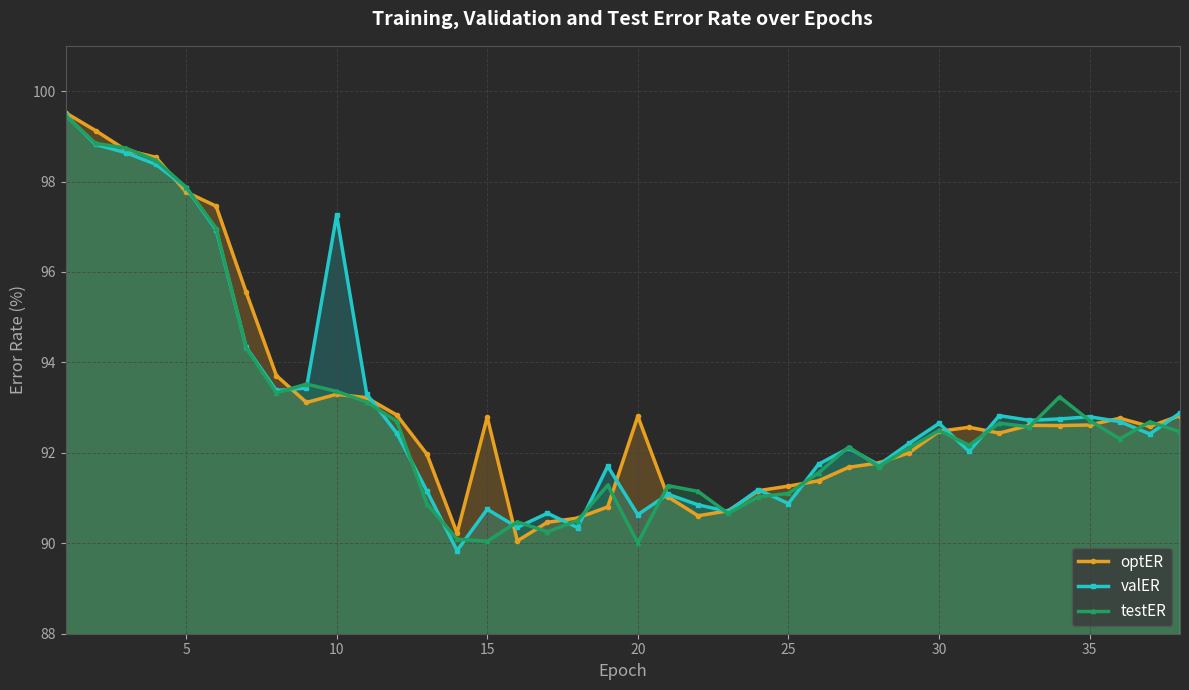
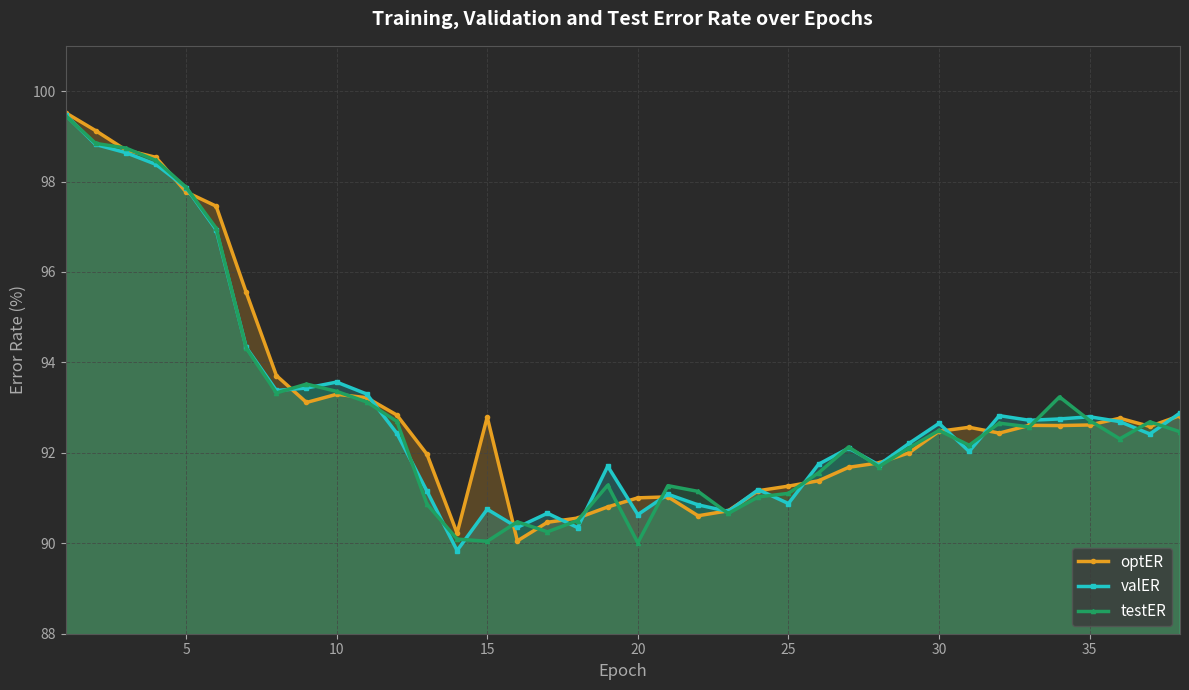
valER, 10: 97.3 -> 93.6
optER, 20: 92.8 -> 91.0
